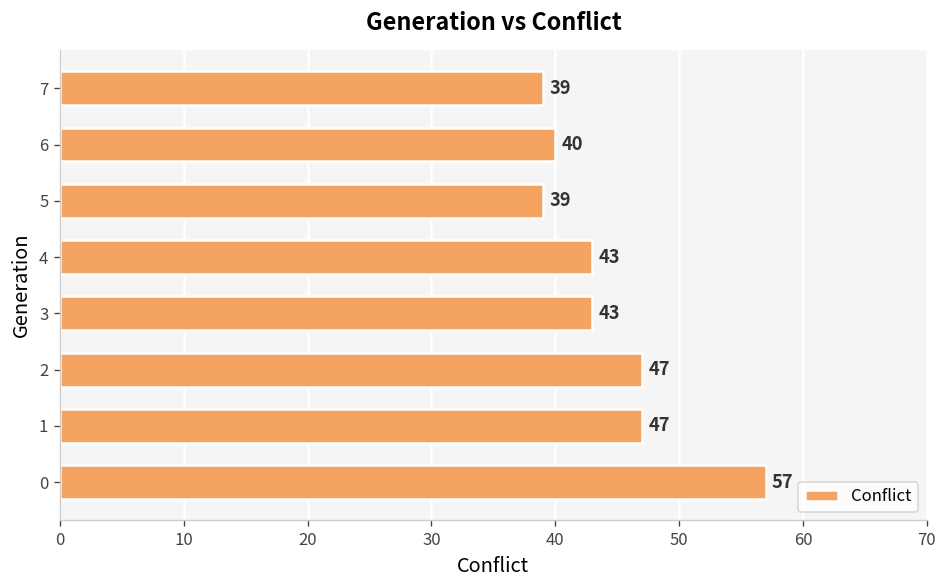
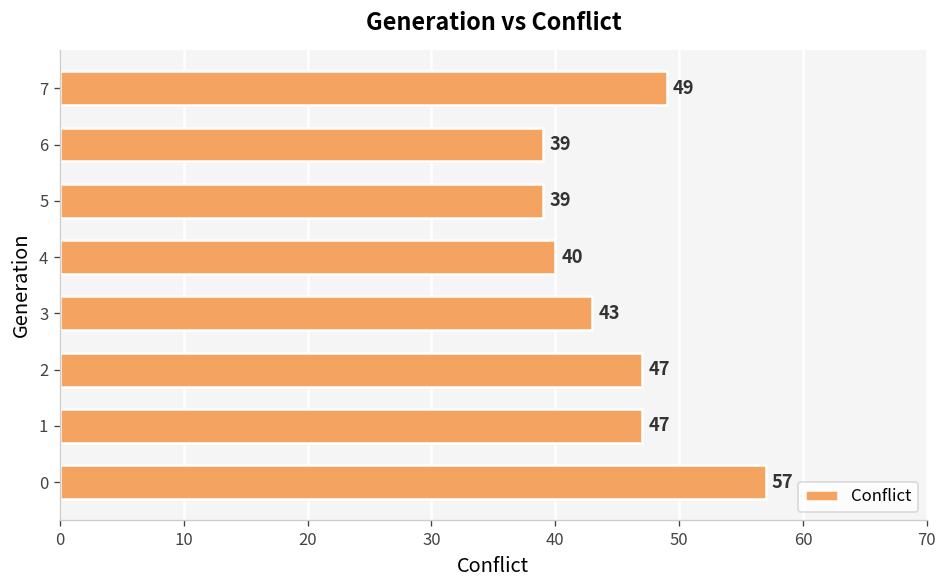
7: 39 -> 49
6: 40 -> 39
4: 43 -> 40
